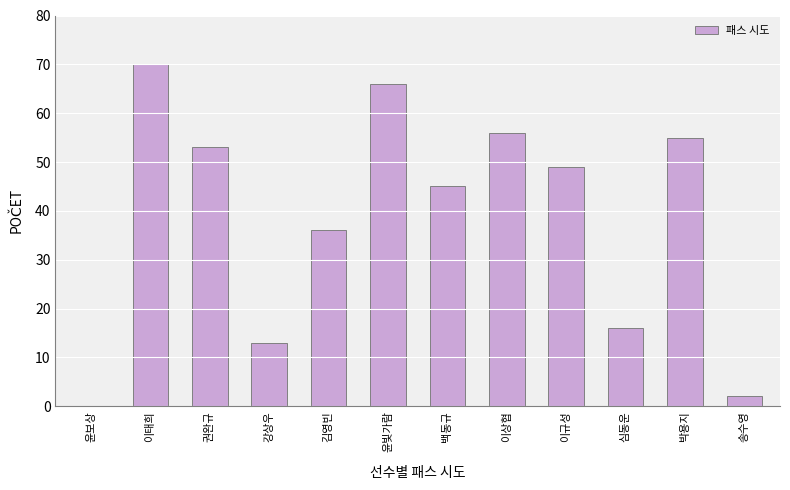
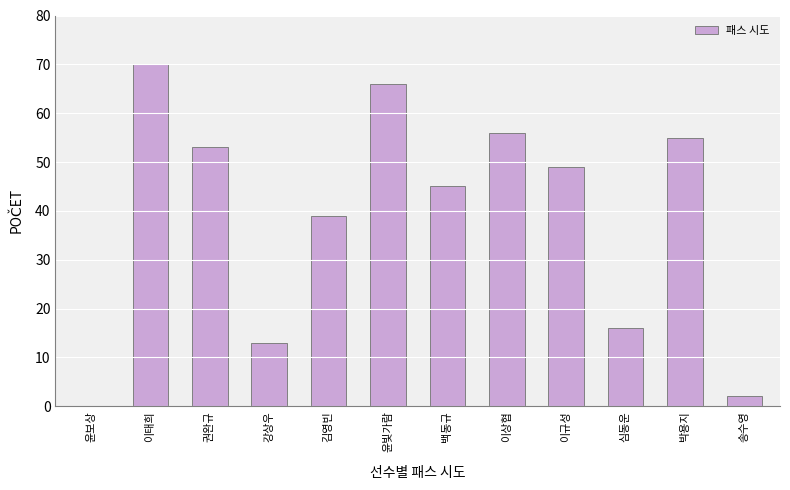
김영빈: 36 -> 39
